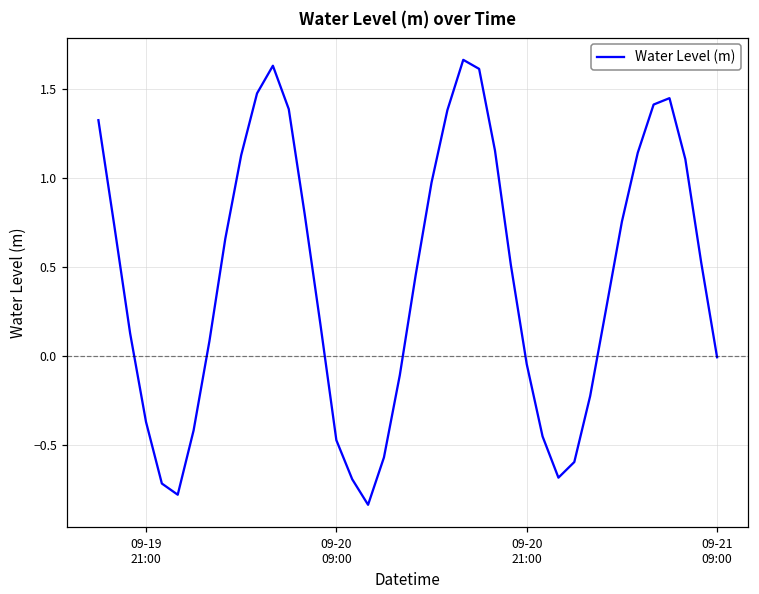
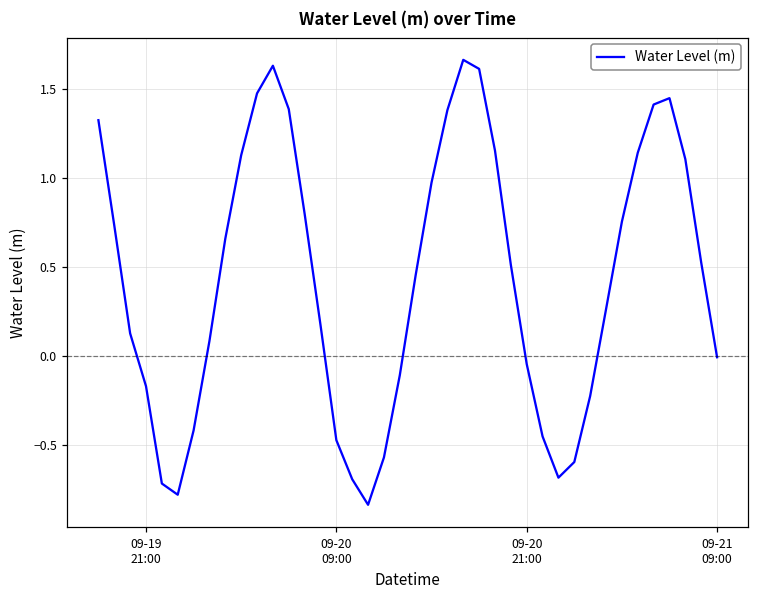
09-19 21:00: -0.37 -> -0.17
